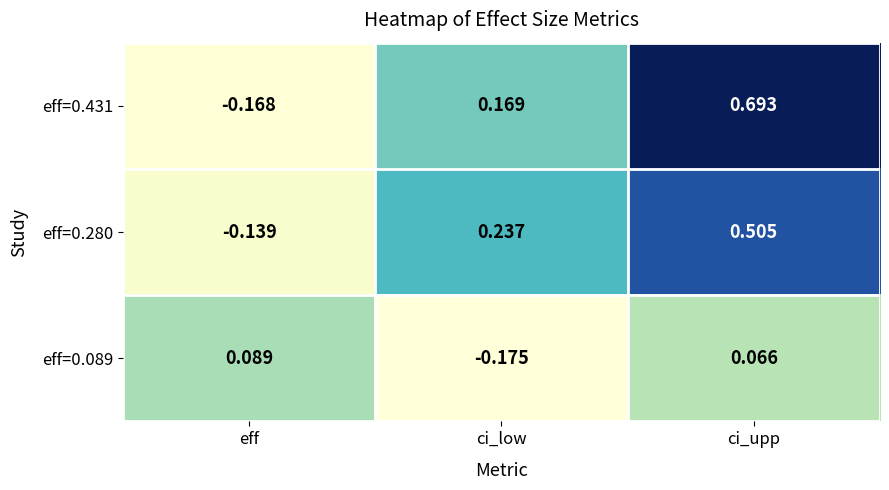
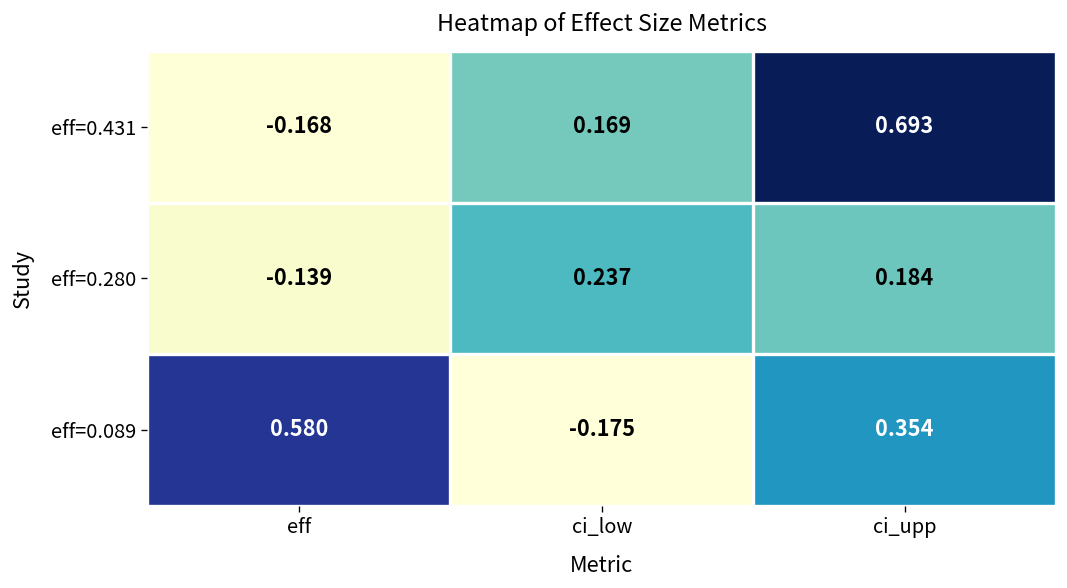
eff=0.280, ci_upp: 0.505 -> 0.184
eff=0.089, eff: 0.089 -> 0.580
eff=0.089, ci_upp: 0.066 -> 0.354
